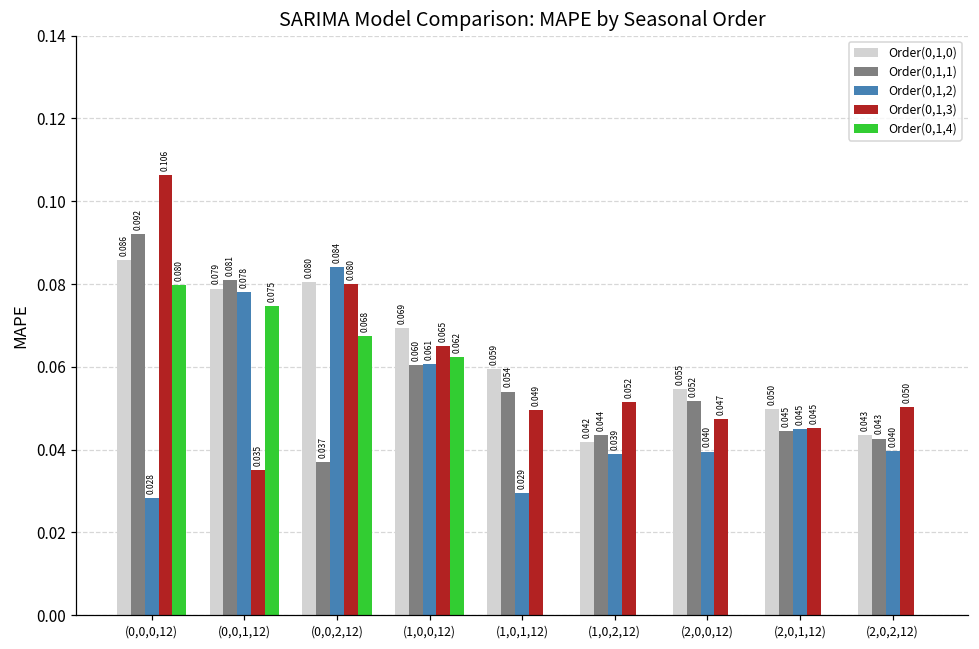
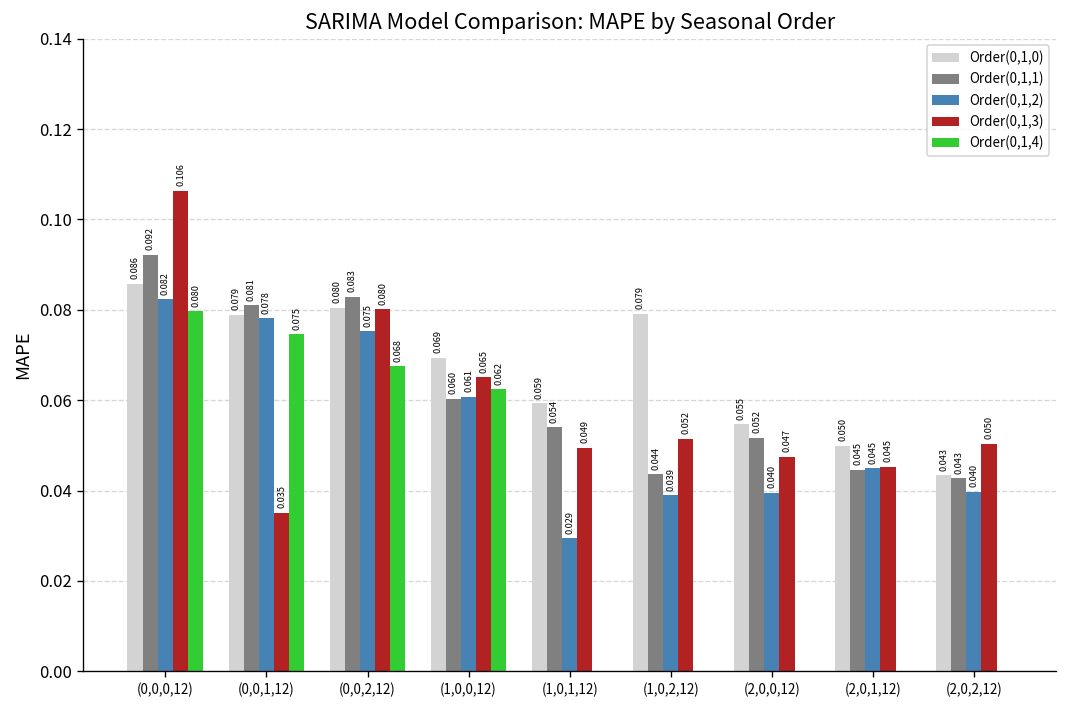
Order(0,1,2), (0,0,0,12): 0.028 -> 0.082
Order(0,1,1), (0,0,2,12): 0.037 -> 0.083
Order(0,1,2), (0,0,2,12): 0.084 -> 0.075
Order(0,1,0), (1,0,2,12): 0.042 -> 0.079
